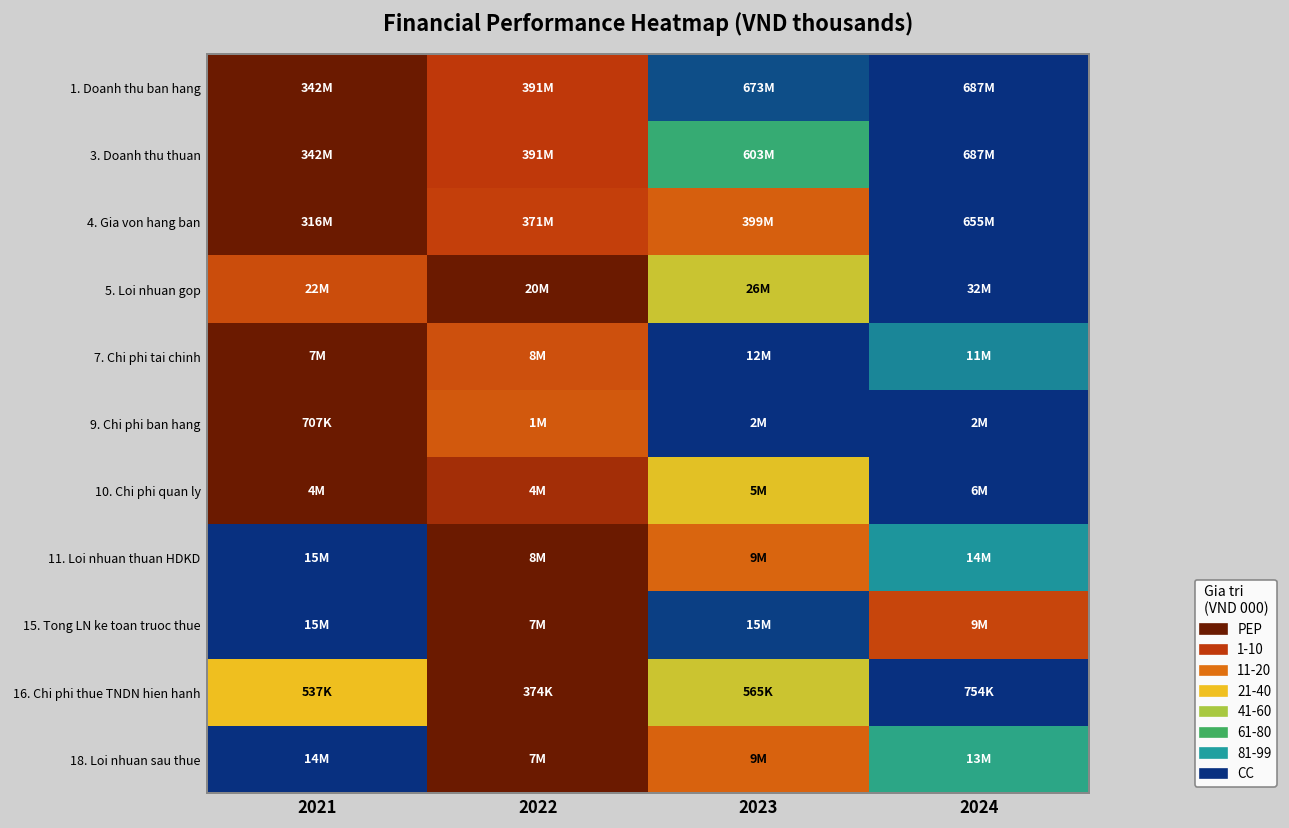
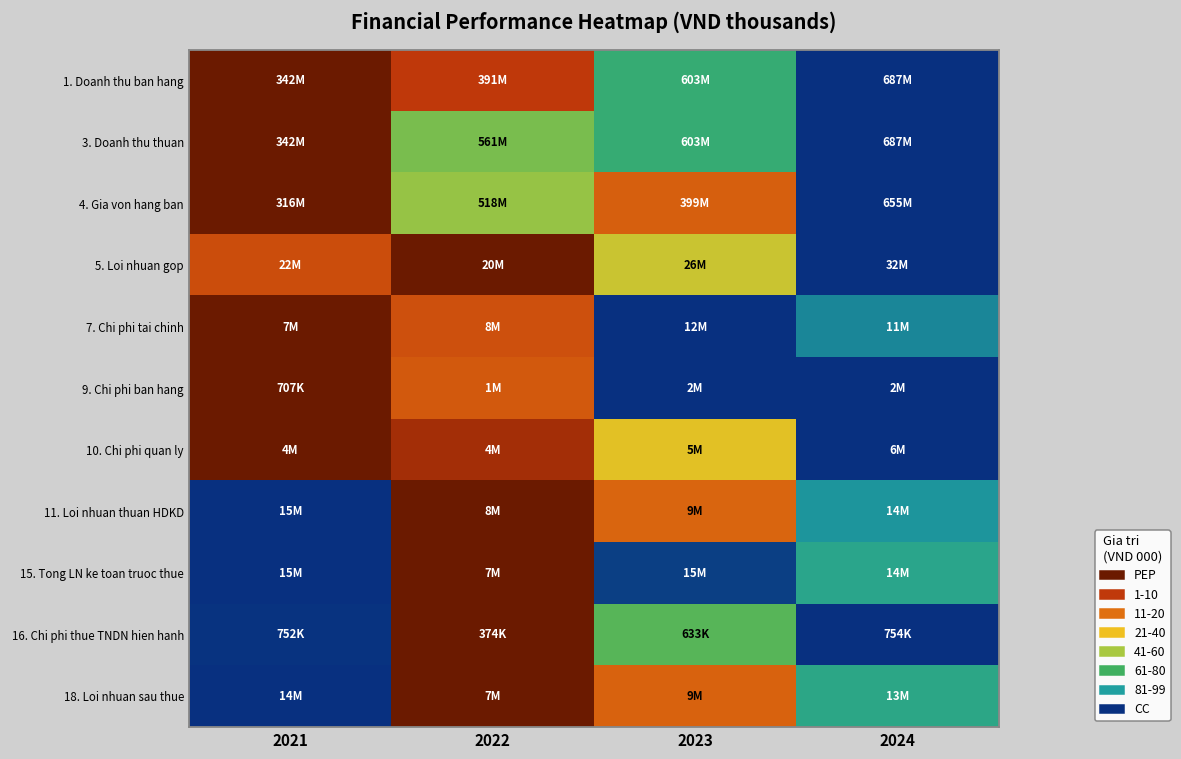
1. Doanh thu ban hang, 2023: 673M -> 603M
3. Doanh thu thuan, 2022: 391M -> 561M
4. Gia von hang ban, 2022: 371M -> 518M
15. Tong LN ke toan truoc thue, 2024: 9M -> 14M
16. Chi phi thue TNDN hien hanh, 2021: 537K -> 752K
16. Chi phi thue TNDN hien hanh, 2023: 565K -> 633K
